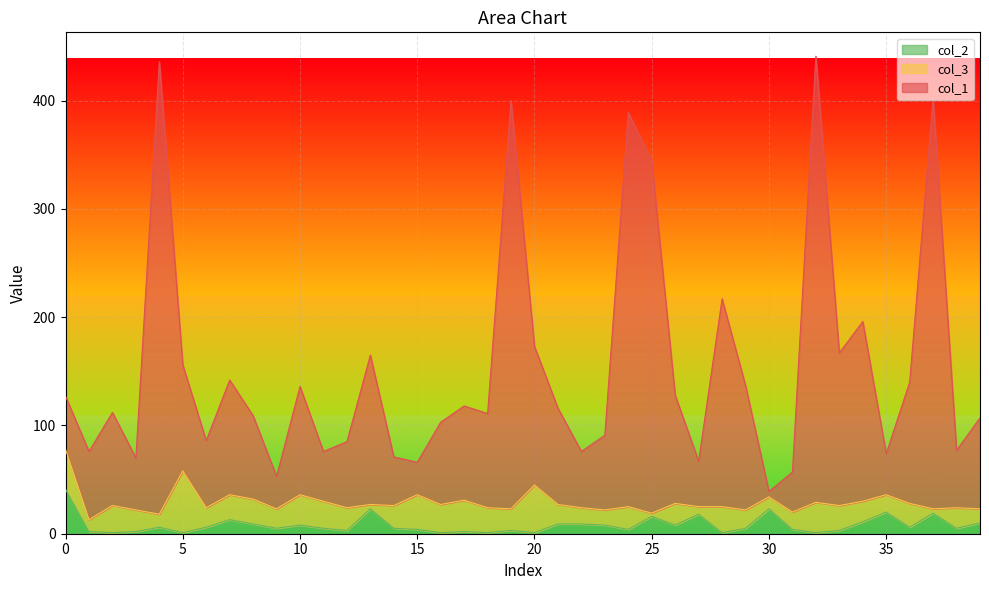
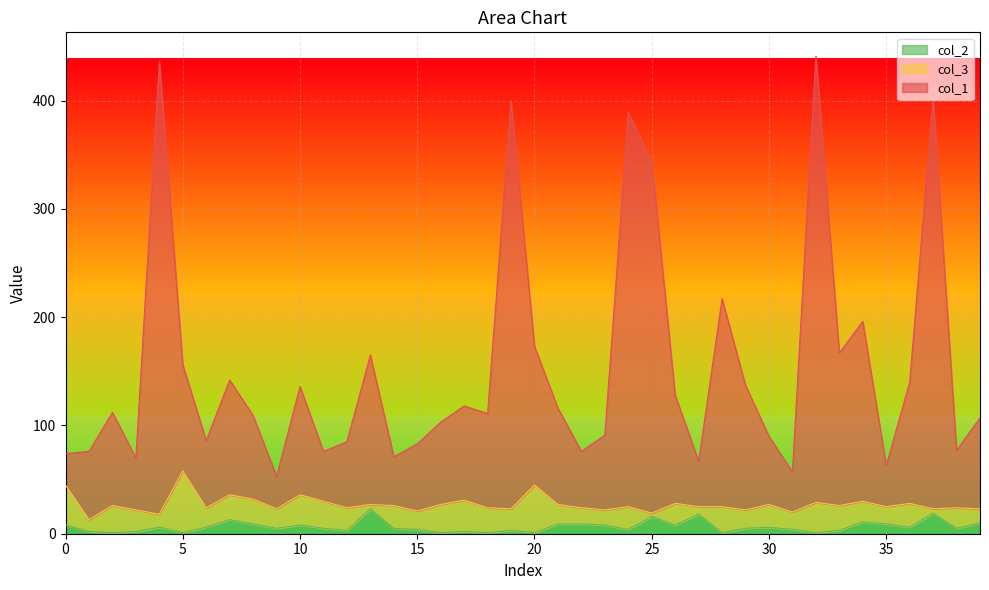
col_2, 0: 41 -> 8
col_1, 0: 49 -> 29
col_3, 15: 32 -> 17
col_1, 15: 30 -> 62
col_2, 30: 23 -> 6
col_3, 30: 11 -> 21
col_1, 30: 5 -> 63
col_2, 35: 20 -> 9
